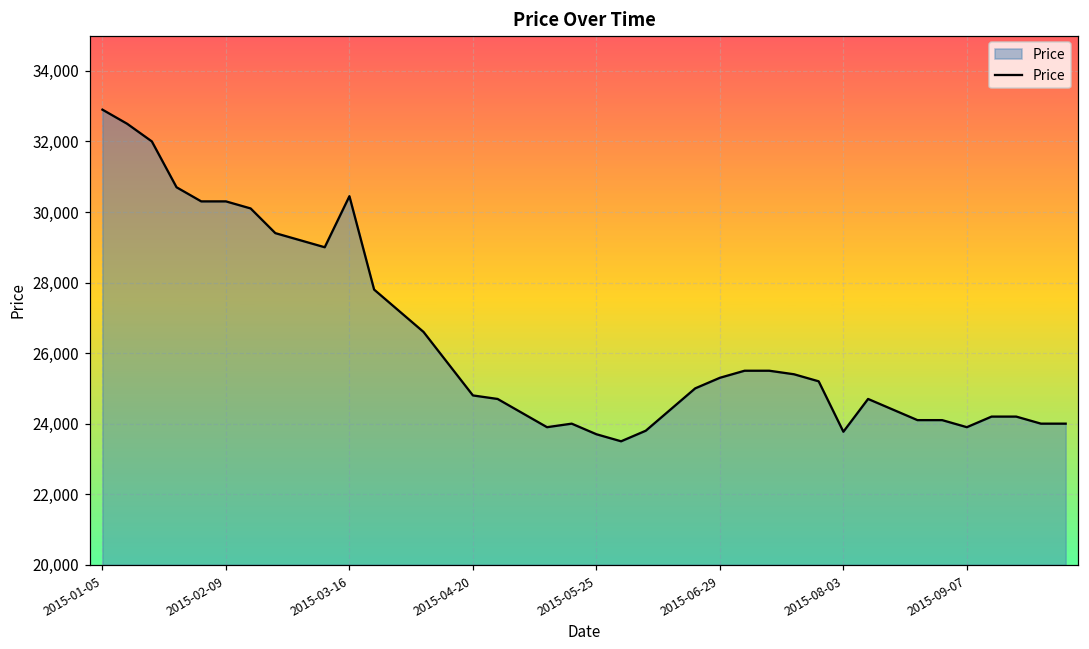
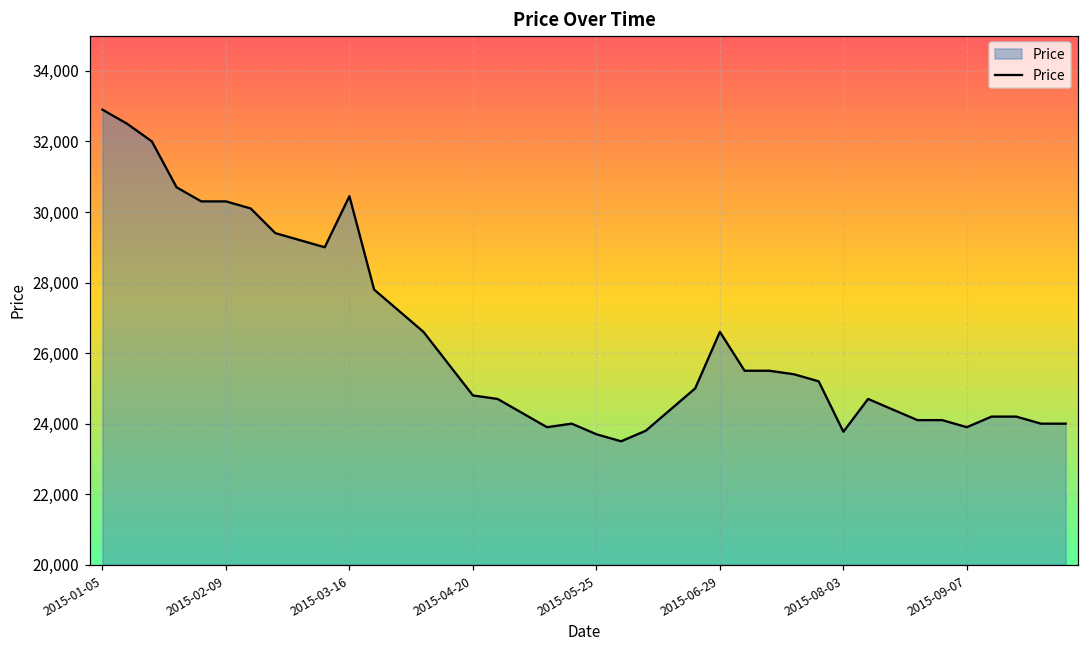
2015-06-29: 25,300 -> 26,600
